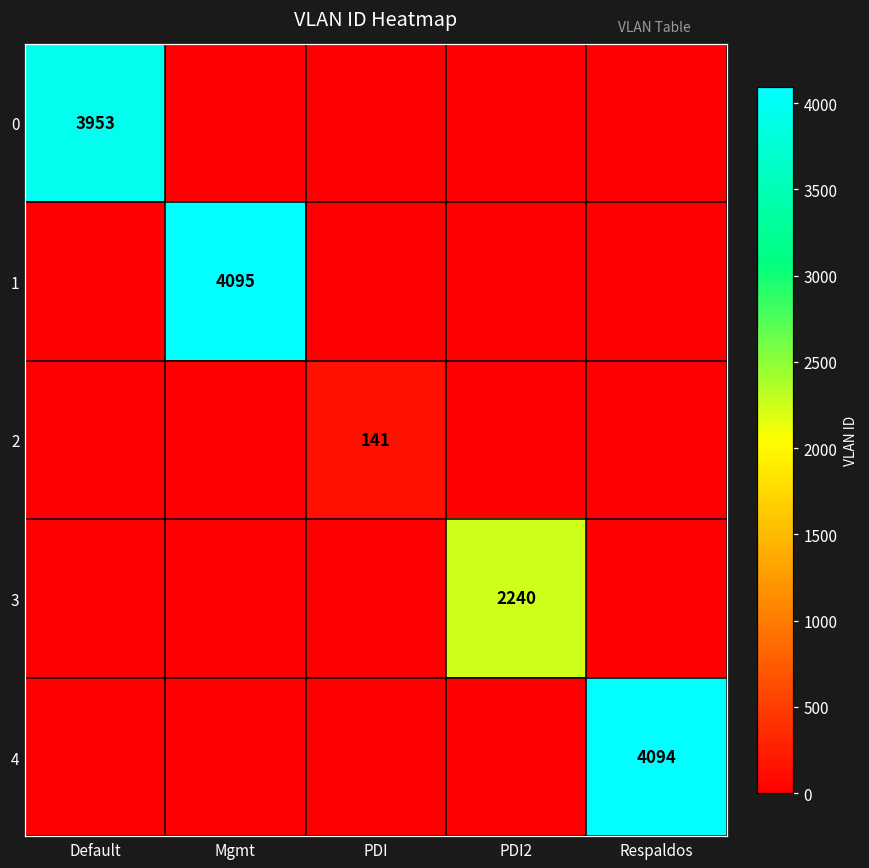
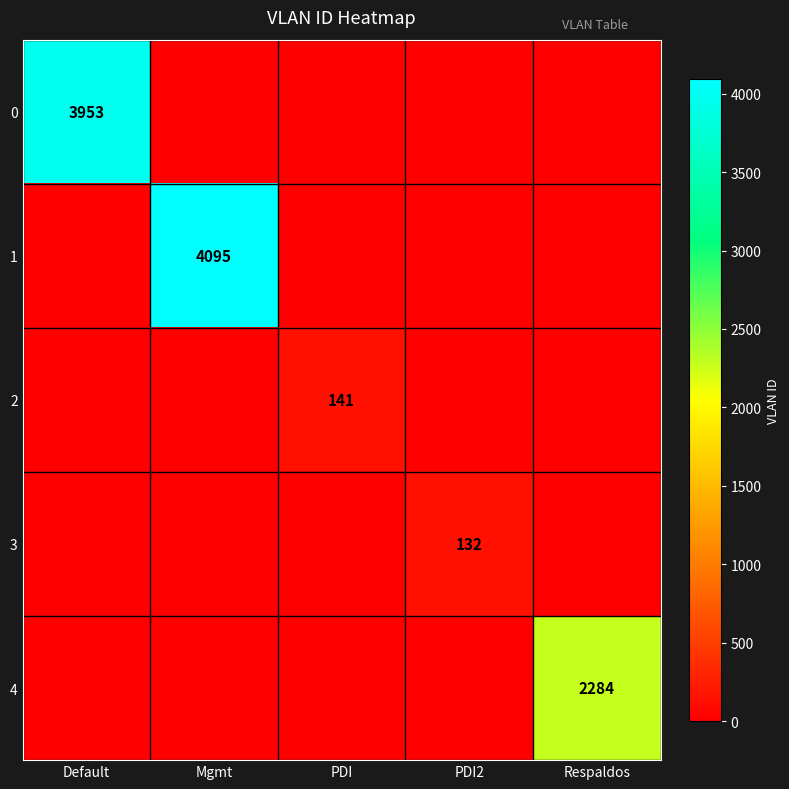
3, PDI2: 2240 -> 132
4, Respaldos: 4094 -> 2284
